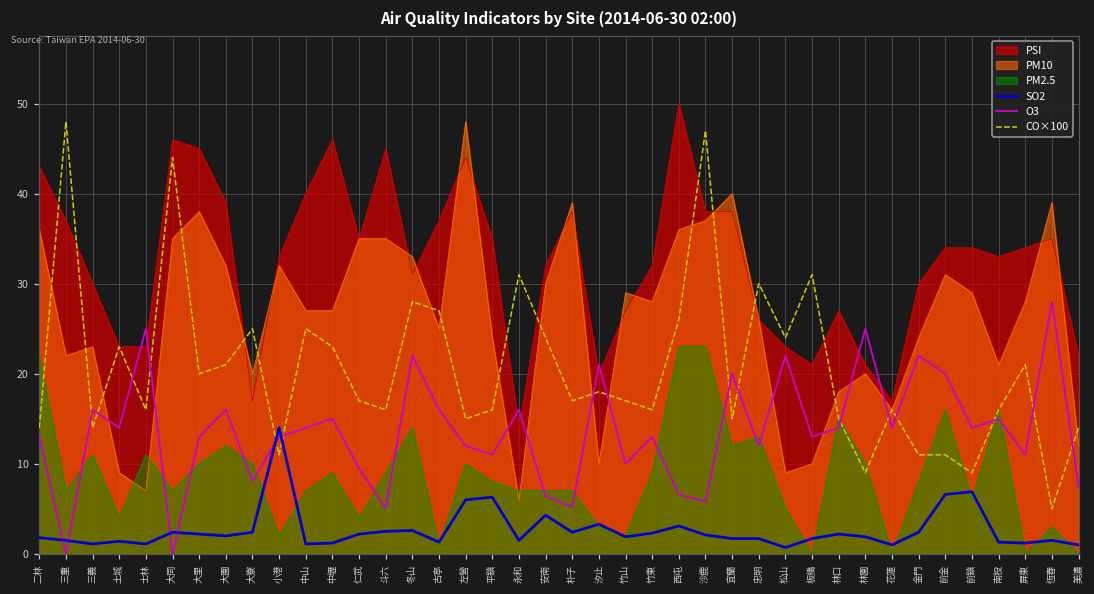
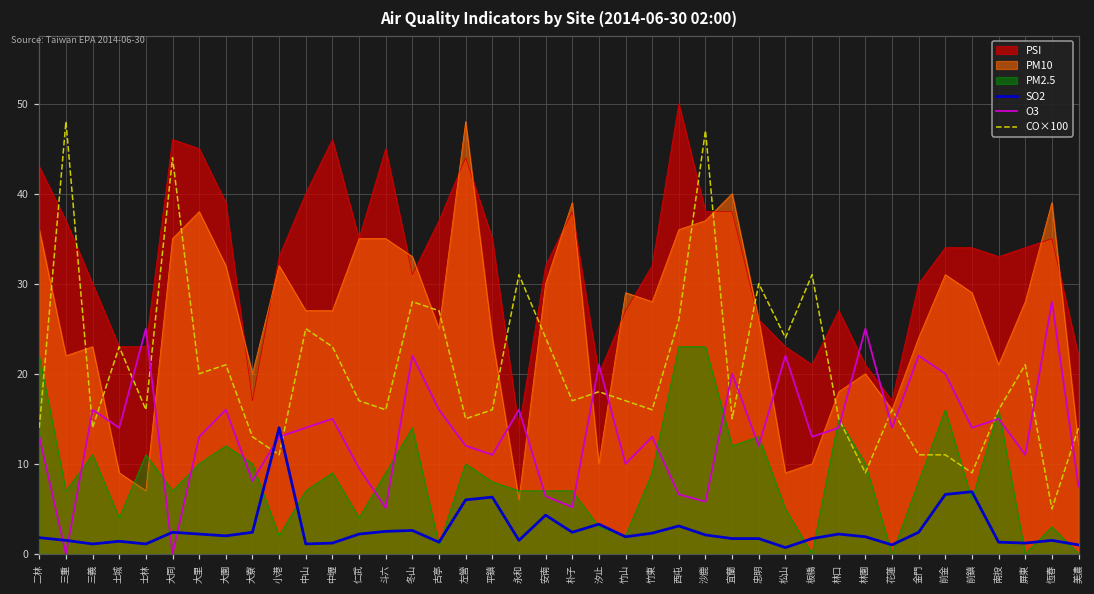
CO×100, 大寮: 25 -> 13
